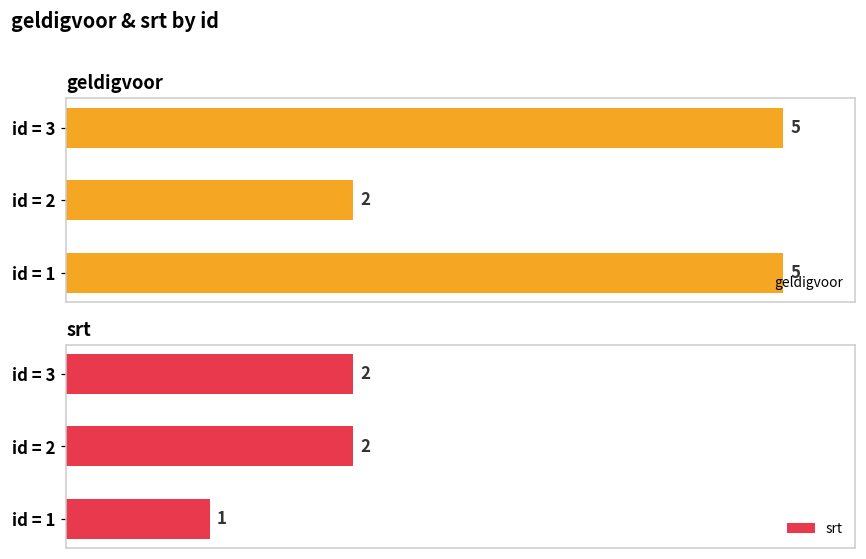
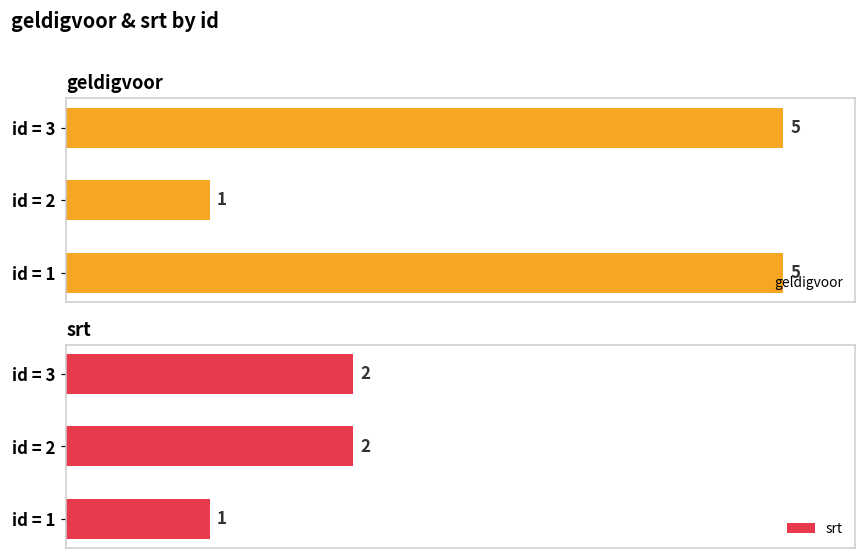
geldigvoor, id = 2: 2 -> 1
